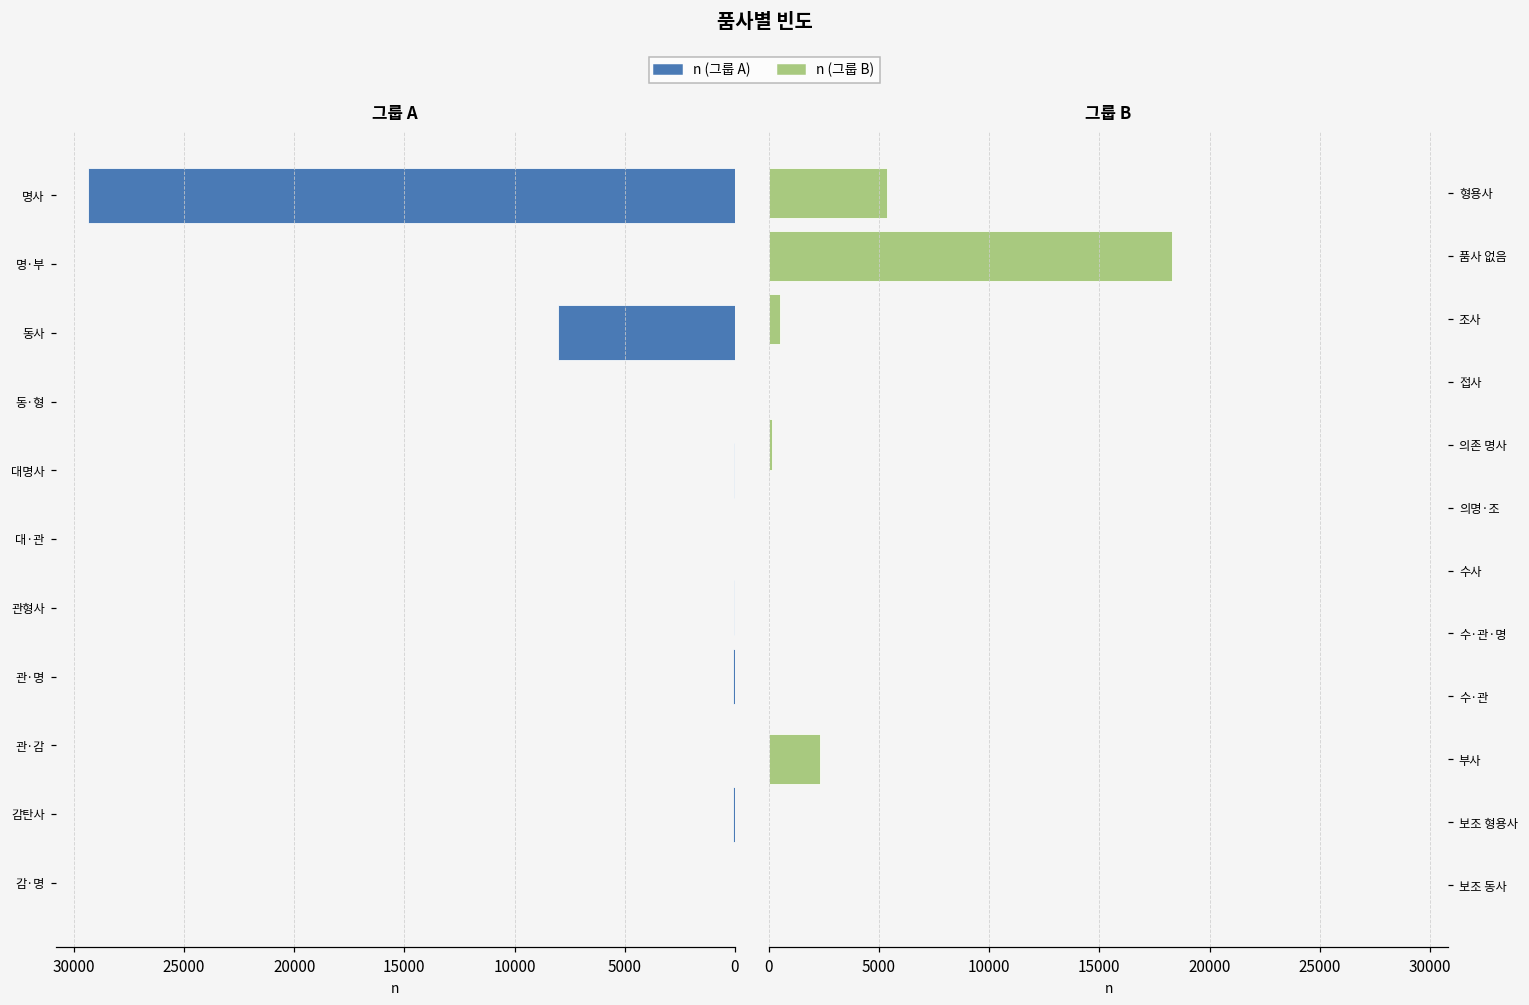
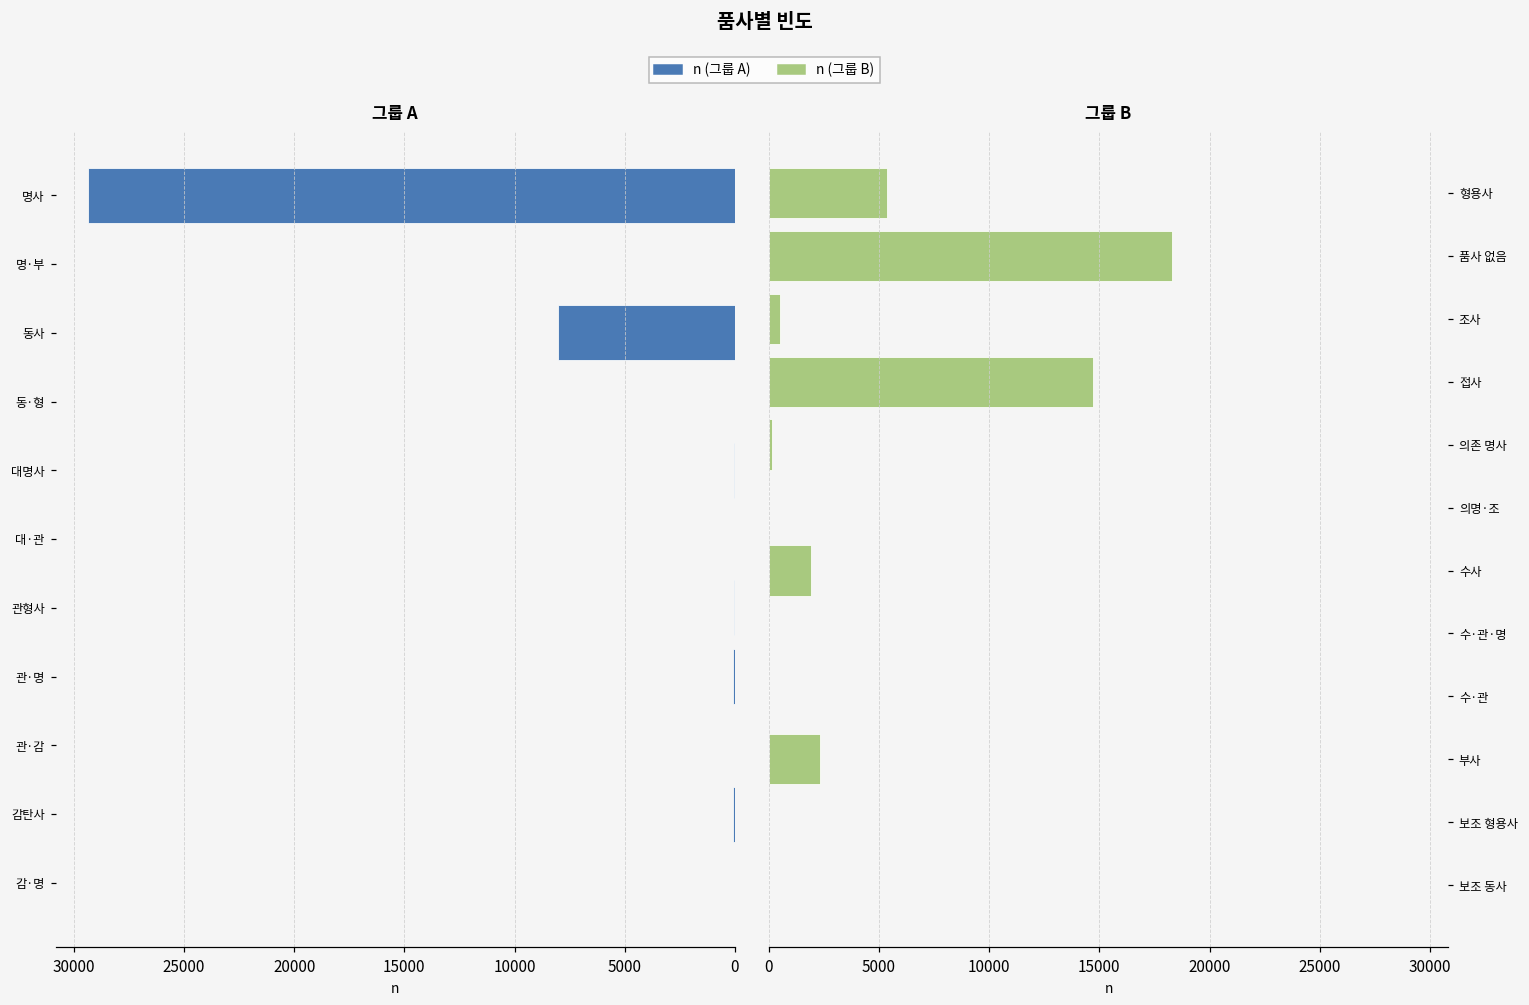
그룹 B, 접사: 0 -> 14700
그룹 B, 수사: 0 -> 1900
